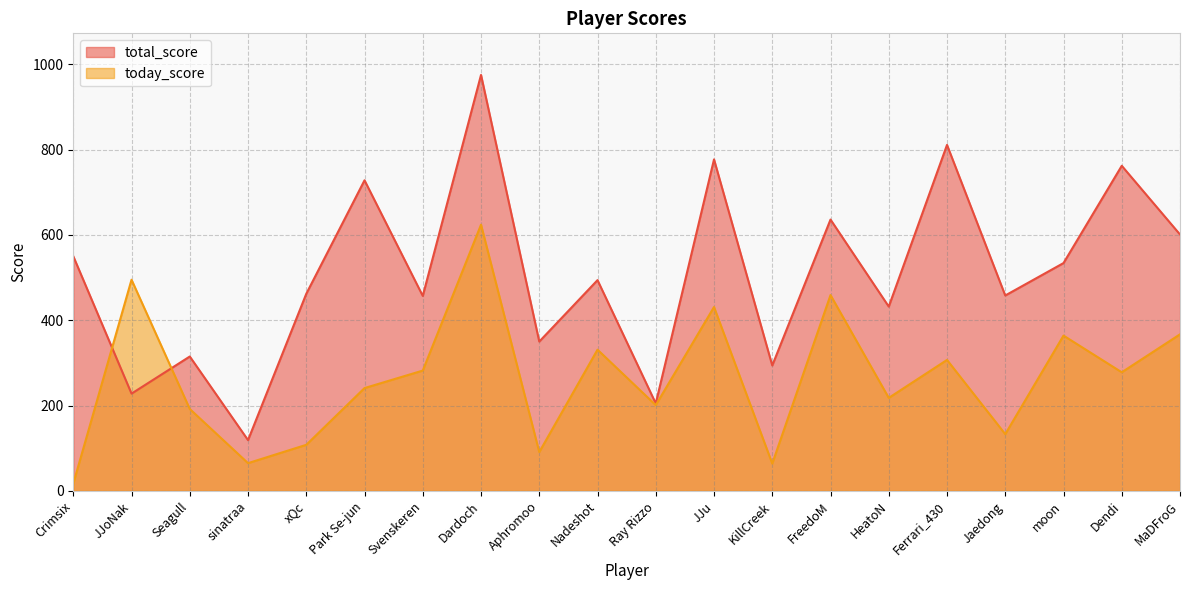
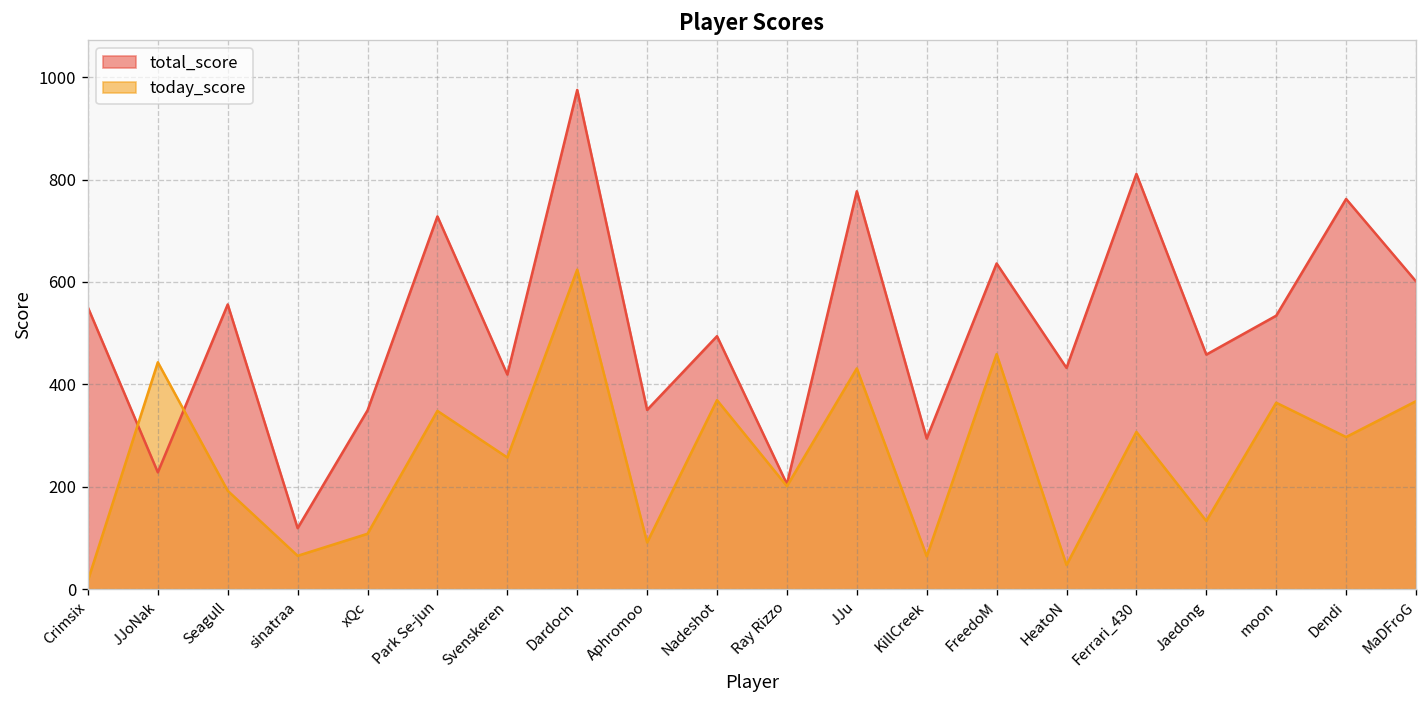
today_score, JJoNak: 500 -> 440
total_score, Seagull: 320 -> 560
total_score, xQc: 460 -> 350
today_score, Park Se-jun: 240 -> 350
total_score, Svenskeren: 460 -> 420
today_score, Svenskeren: 280 -> 260
today_score, Nadeshot: 330 -> 370
today_score, HeatoN: 220 -> 50
today_score, Dendi: 280 -> 300
